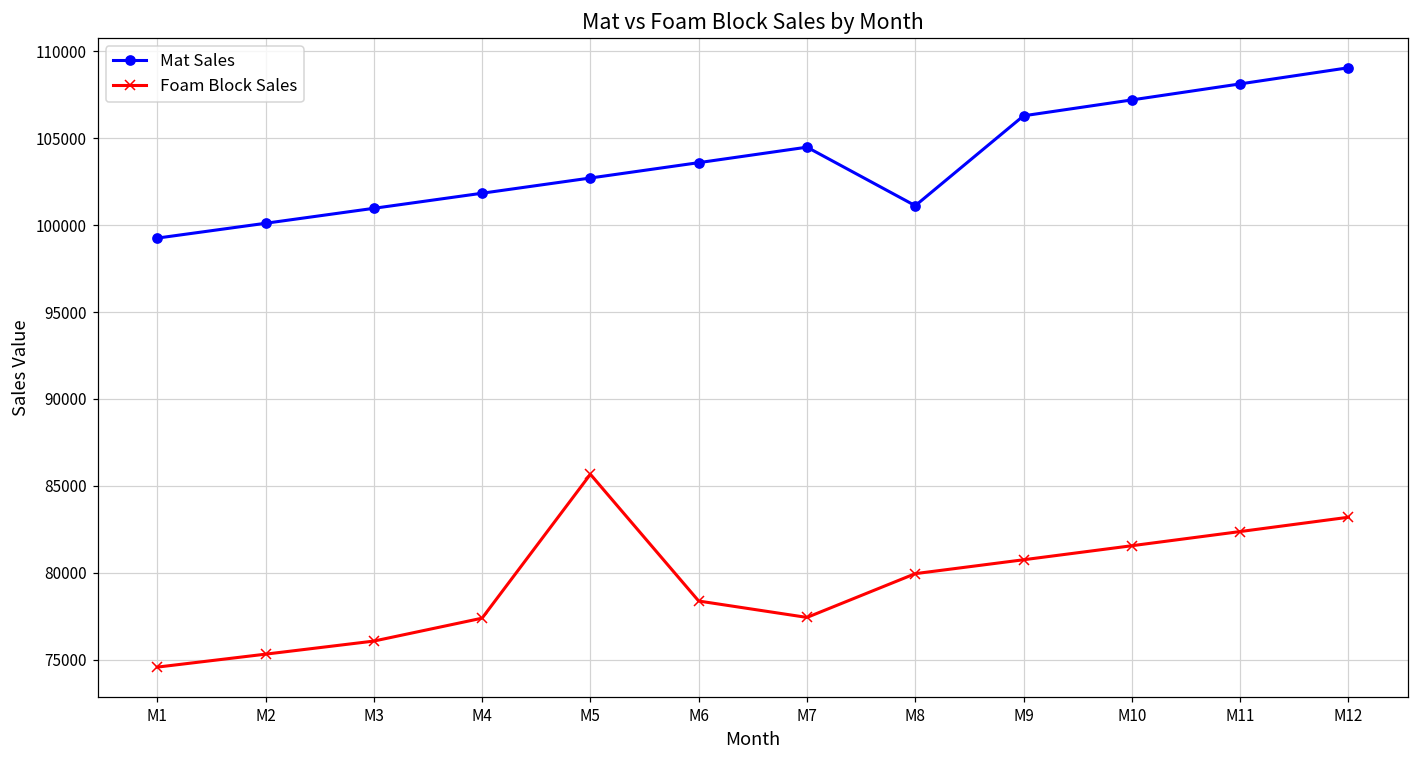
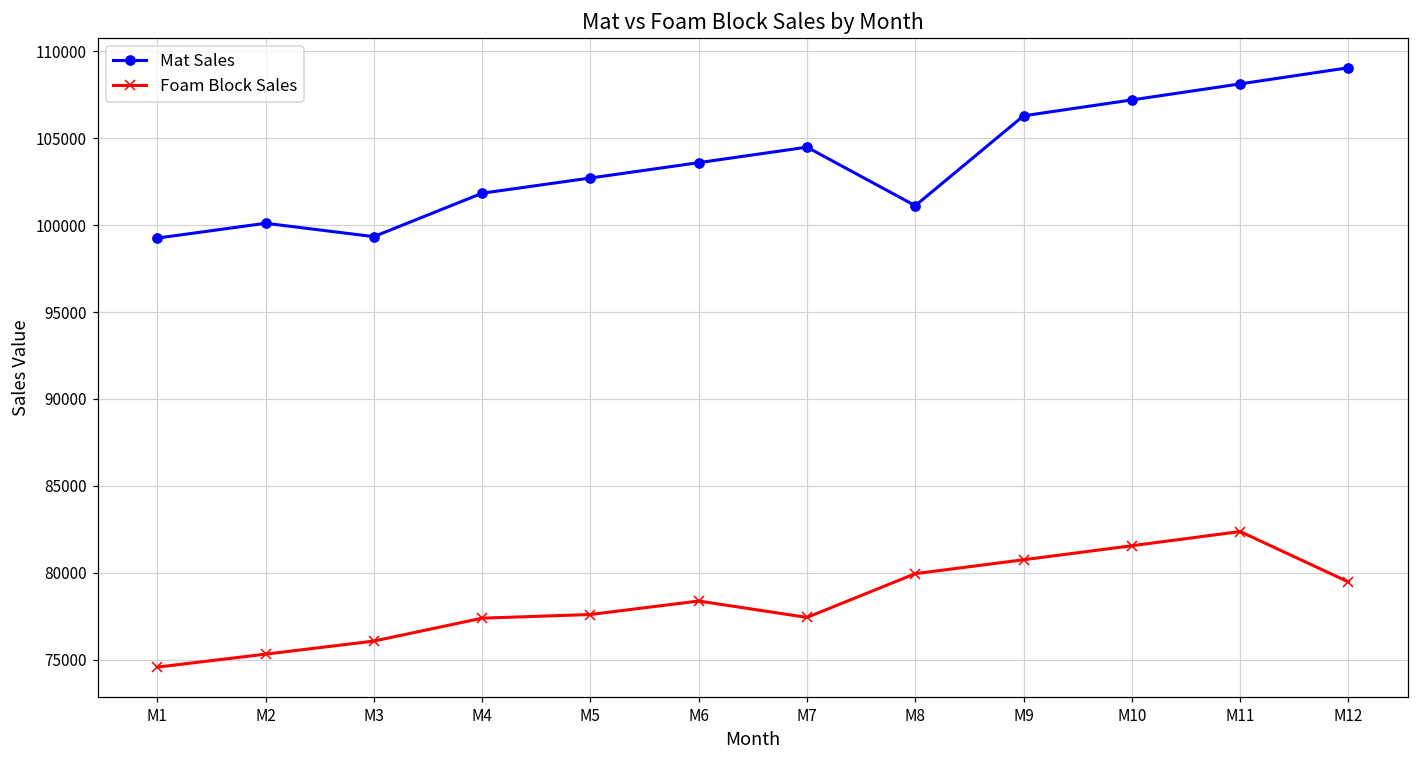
Mat Sales, M3: 101000 -> 99300
Foam Block Sales, M5: 85700 -> 77600
Foam Block Sales, M12: 83200 -> 79500
